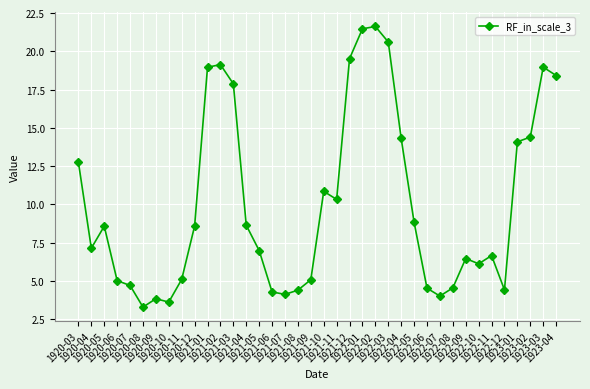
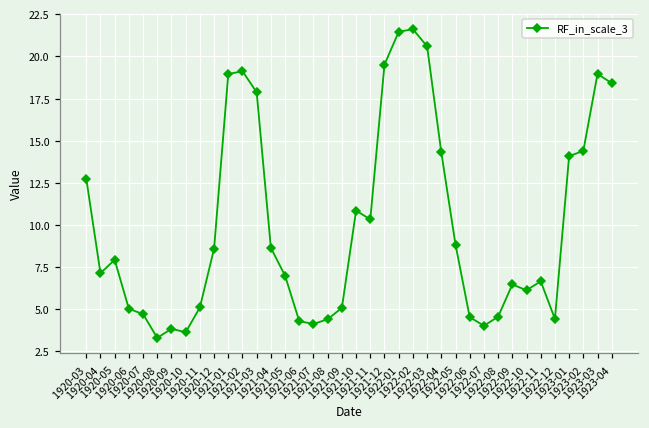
1920-05: 8.6 -> 7.9
